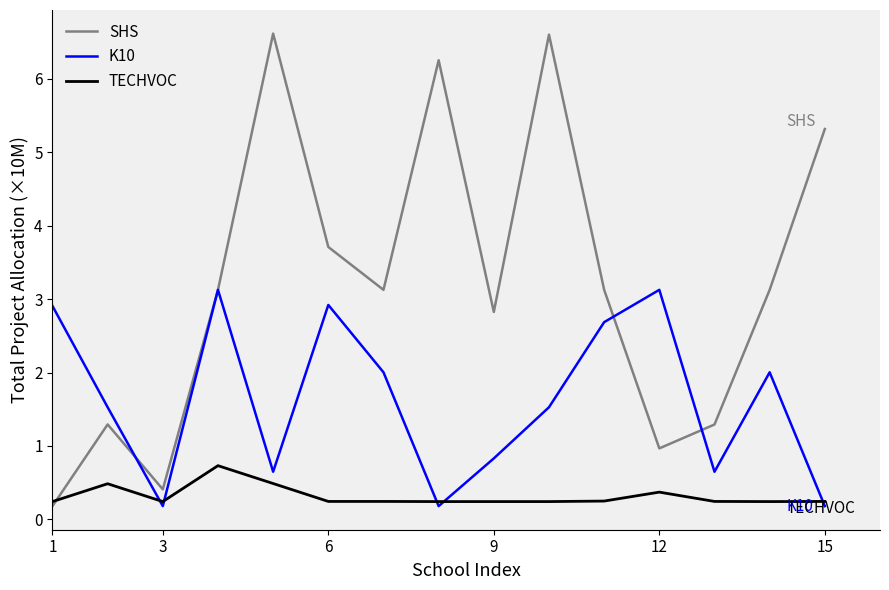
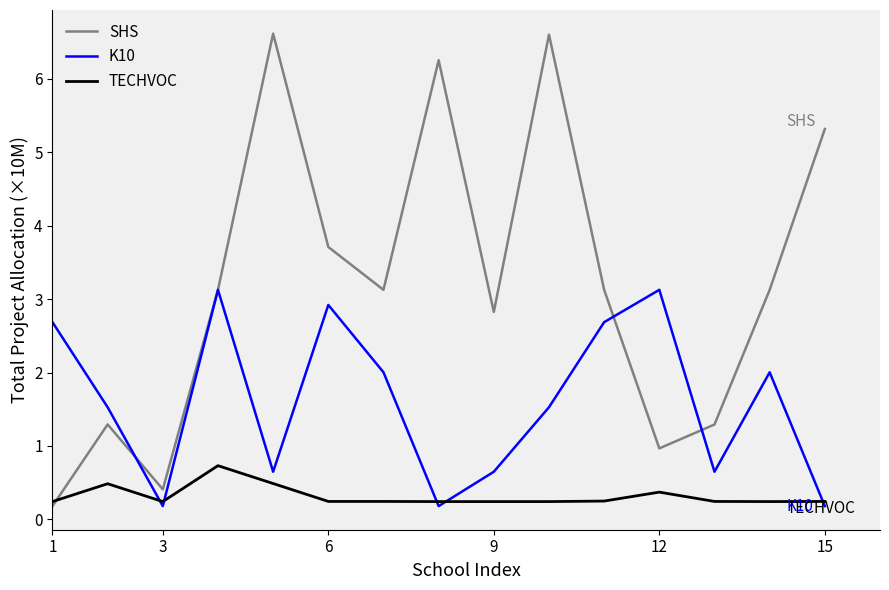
K10, 1: 2.9 -> 2.7
K10, 9: 0.8 -> 0.6
